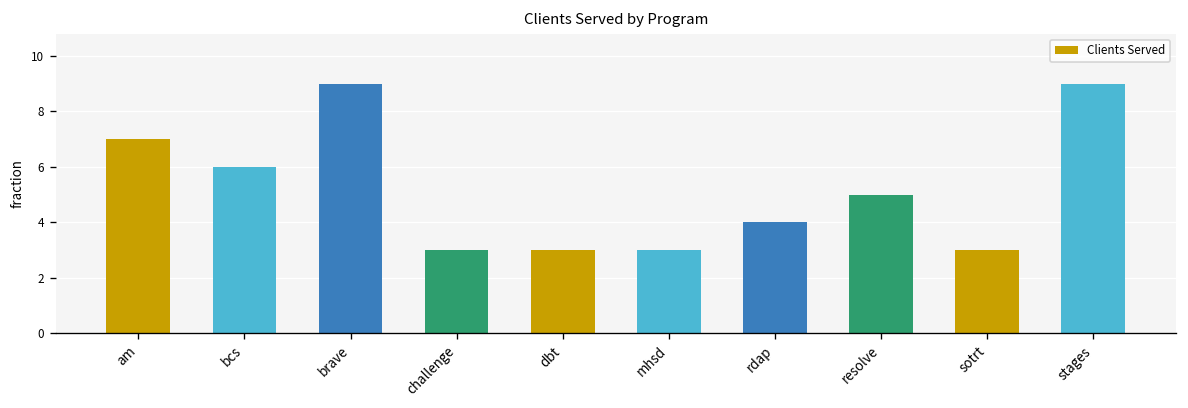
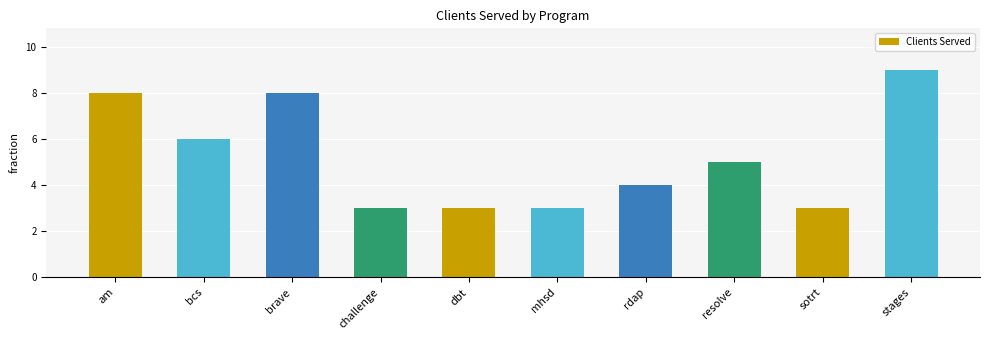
am: 7 -> 8
brave: 9 -> 8
